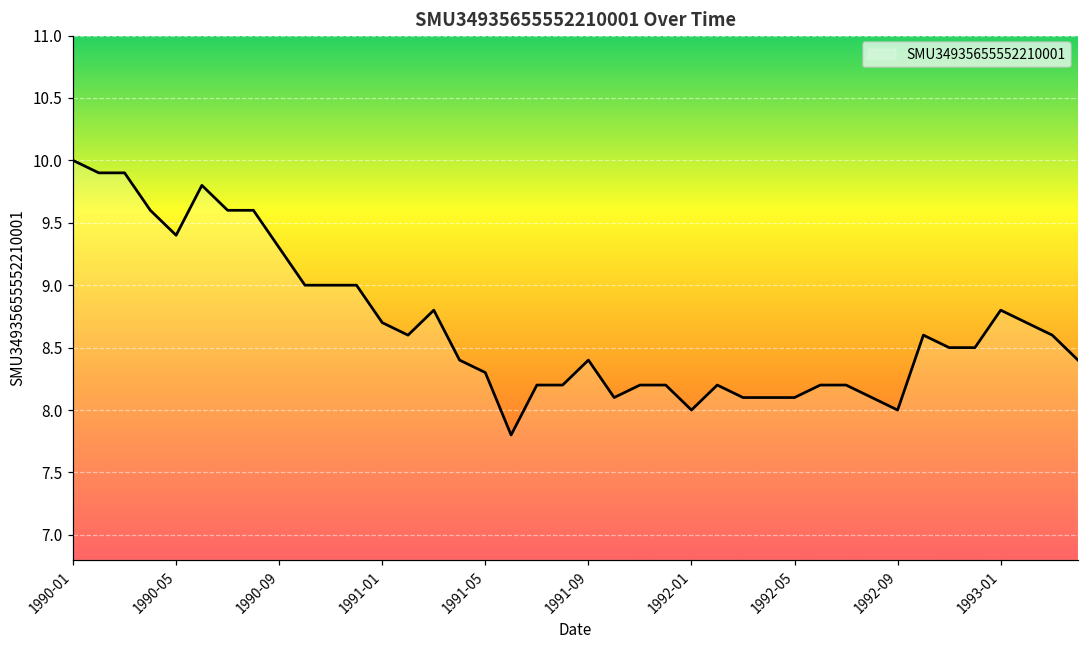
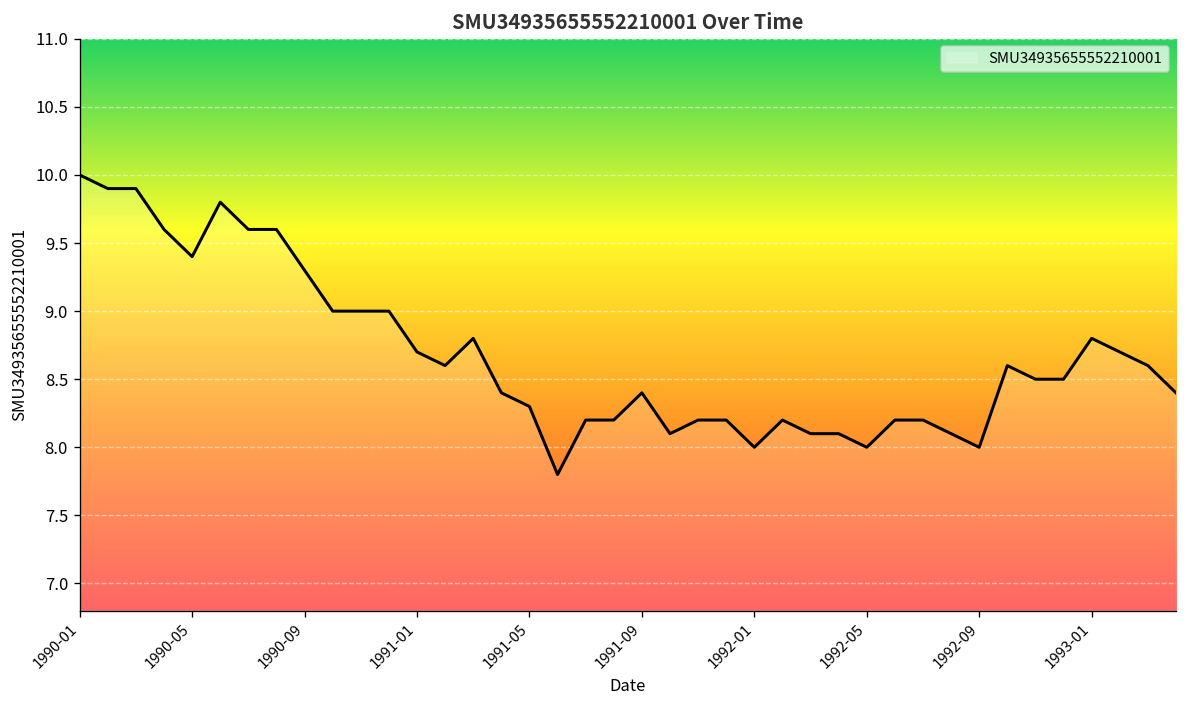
1992-05: 8.1 -> 8.0
